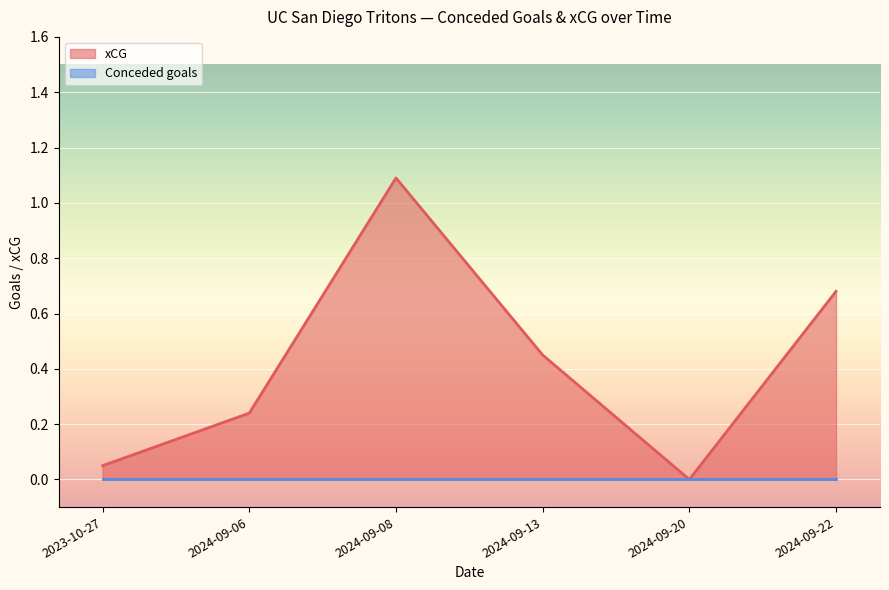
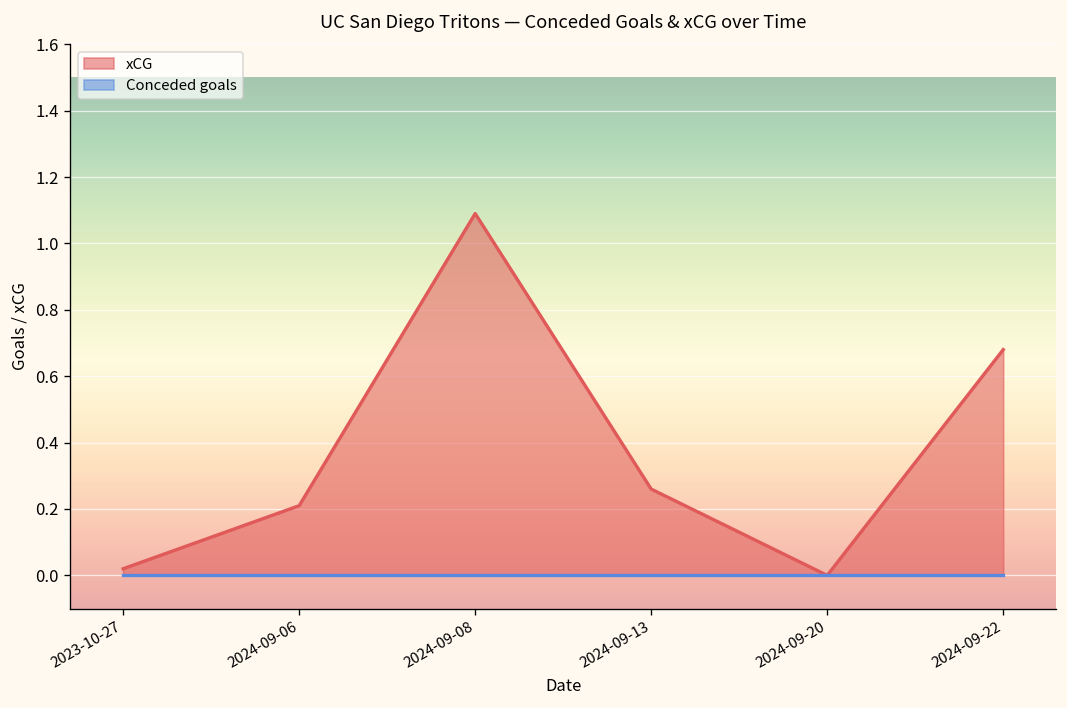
xCG, 2023-10-27: 0.05 -> 0.02
xCG, 2024-09-06: 0.24 -> 0.21
xCG, 2024-09-13: 0.45 -> 0.26
